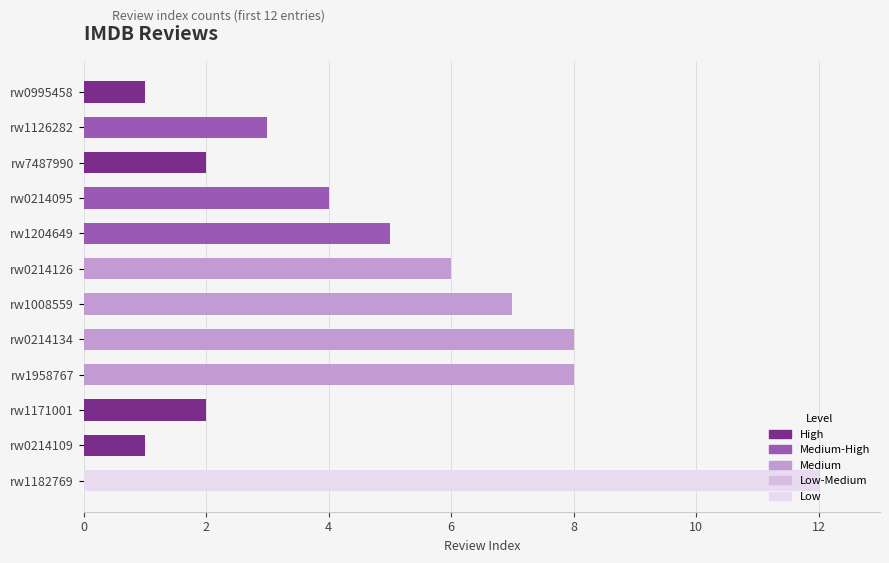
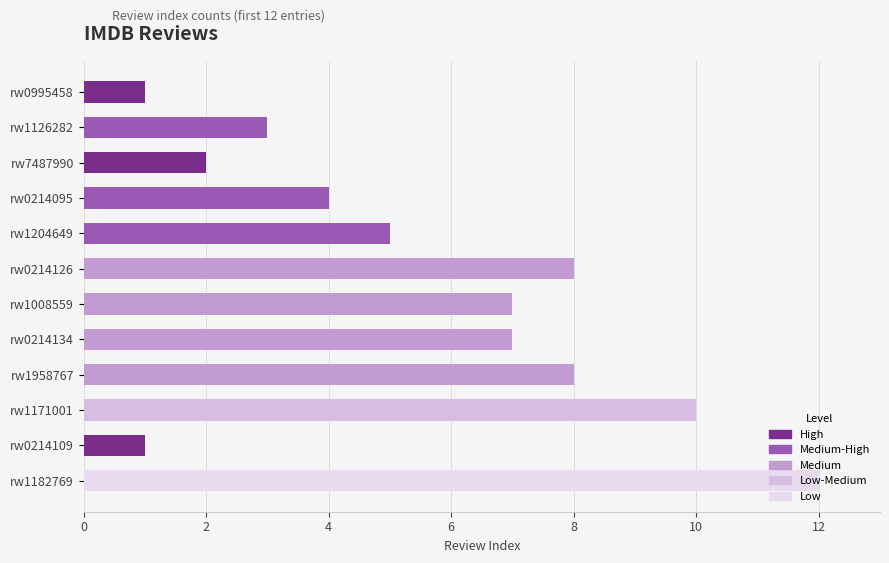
rw0214126: 6 -> 8
rw0214134: 8 -> 7
rw1171001: 2 -> 10
